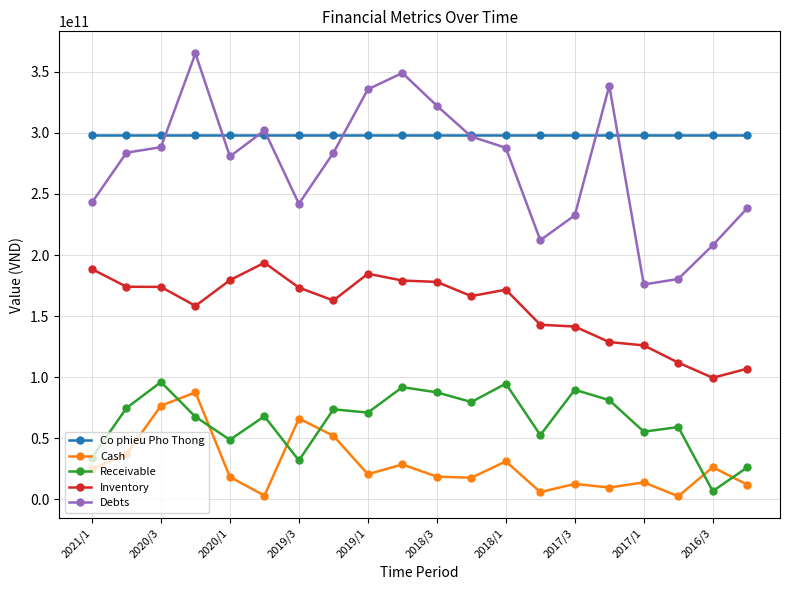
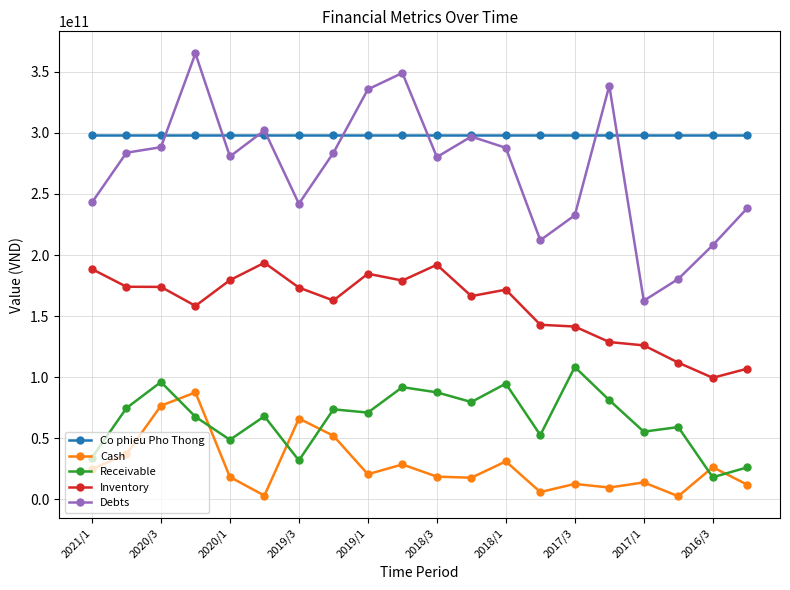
Inventory, 2018/3: 178000000000 -> 192000000000
Debts, 2018/3: 322000000000 -> 280000000000
Receivable, 2017/3: 90000000000 -> 108000000000
Debts, 2017/1: 176000000000 -> 163000000000
Receivable, 2016/3: 7000000000 -> 18000000000
